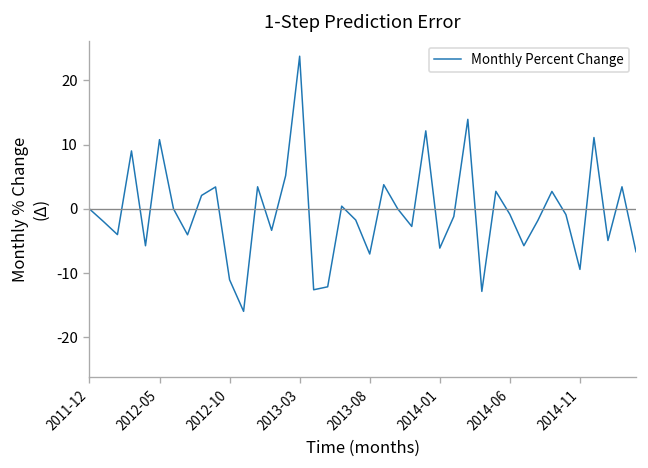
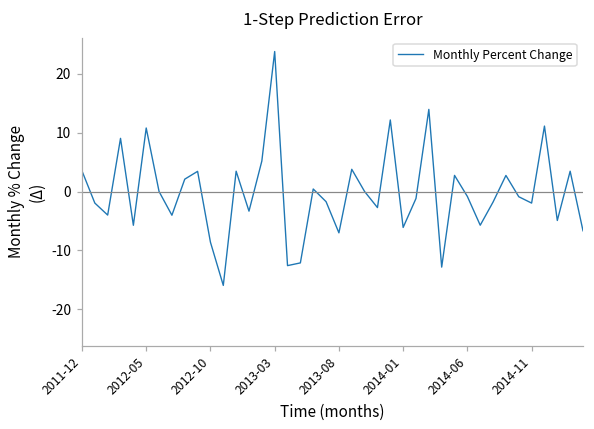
2011-12: 0 -> 4
2012-10: -11 -> -9
2014-11: -9 -> -2
